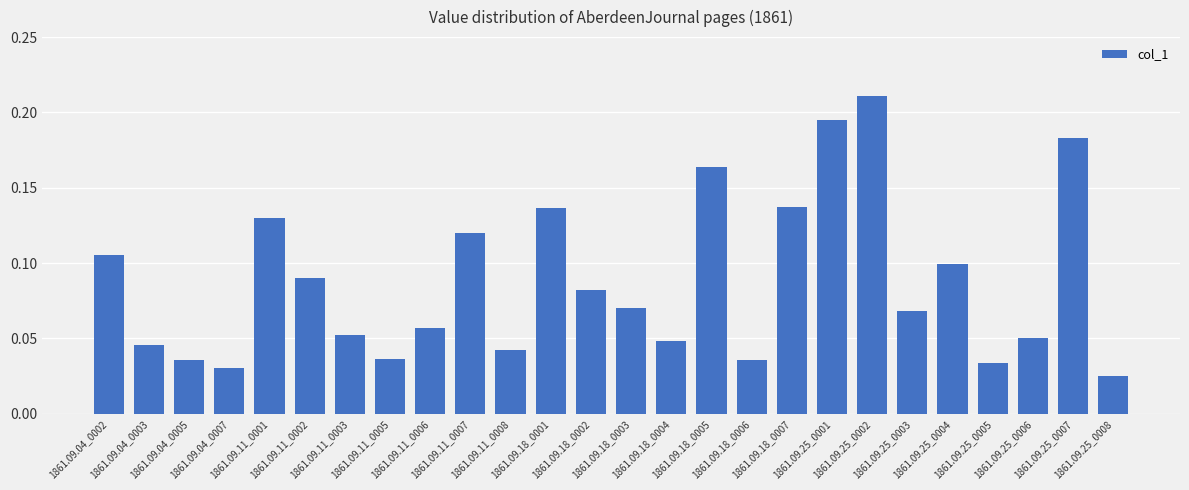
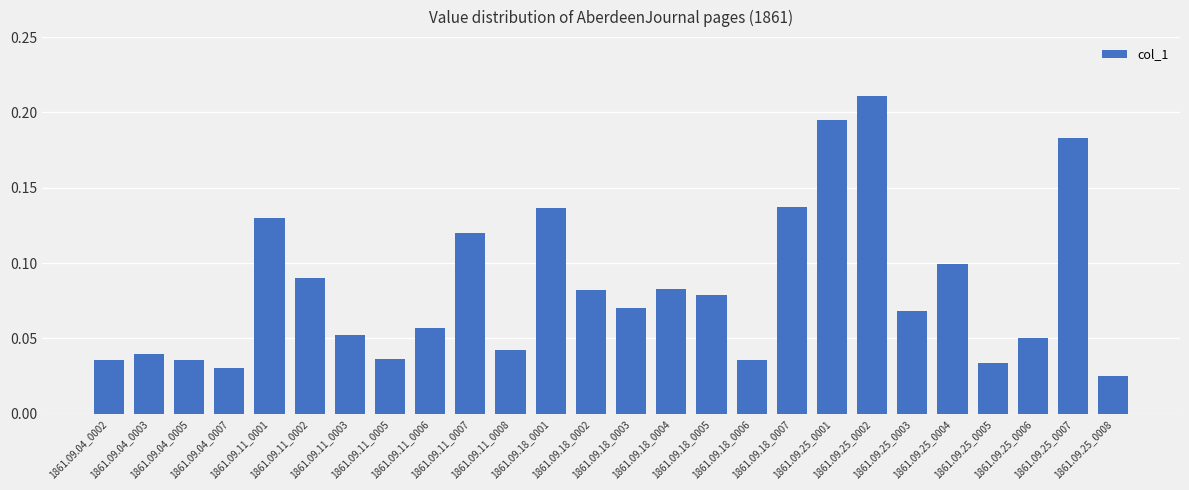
1861.09.04_0002: 0.105 -> 0.036
1861.09.04_0003: 0.046 -> 0.040
1861.09.18_0004: 0.049 -> 0.083
1861.09.18_0005: 0.164 -> 0.079
